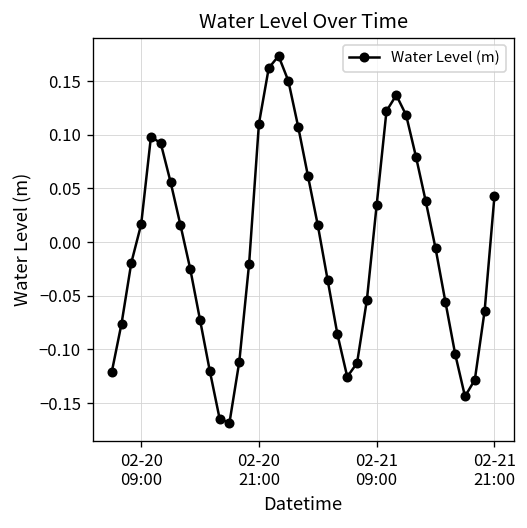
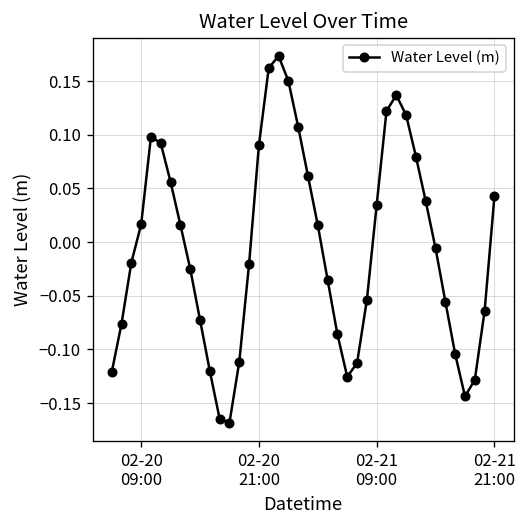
02-20 21:00: 0.11 -> 0.09
